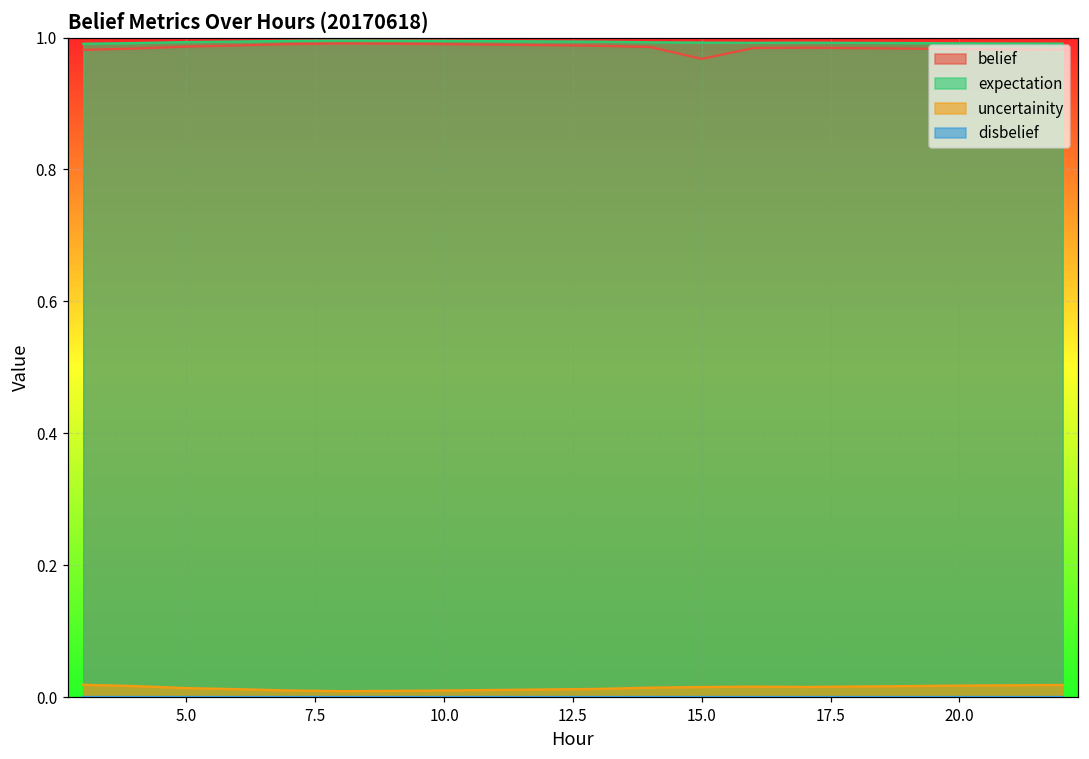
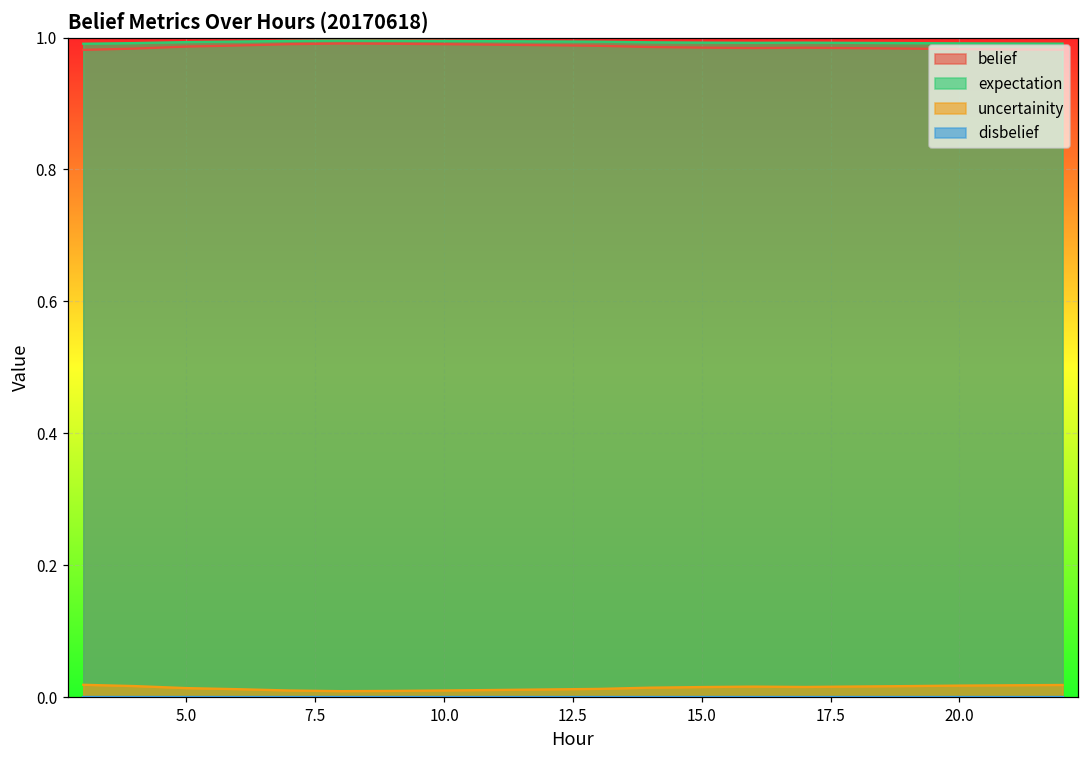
belief, 15.0: 0.97 -> 0.98
